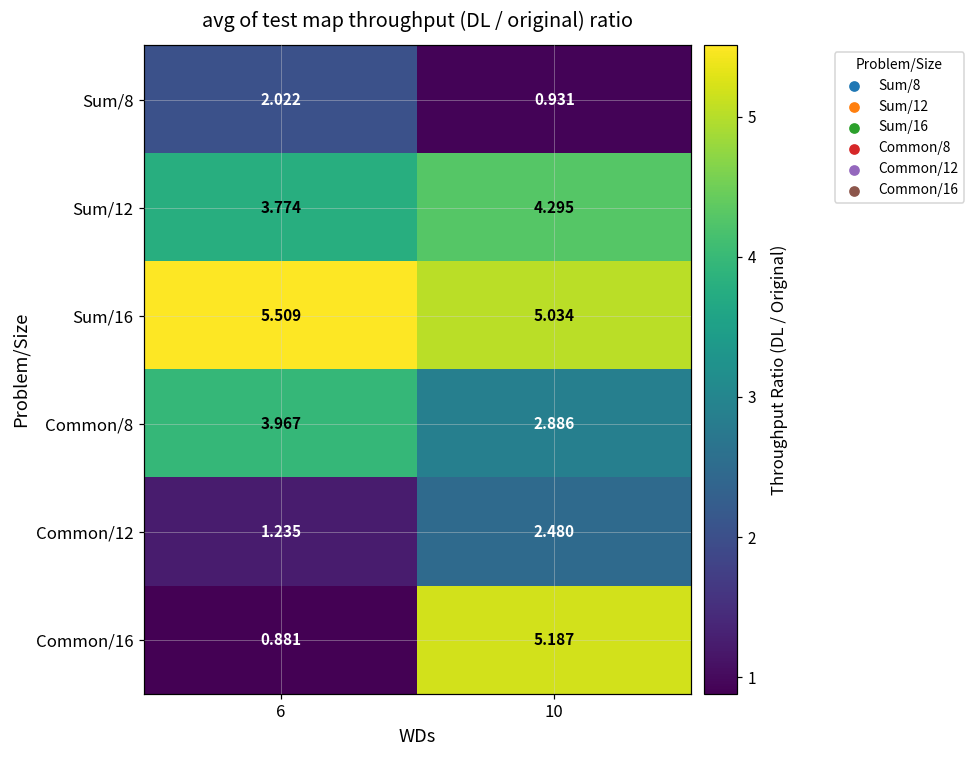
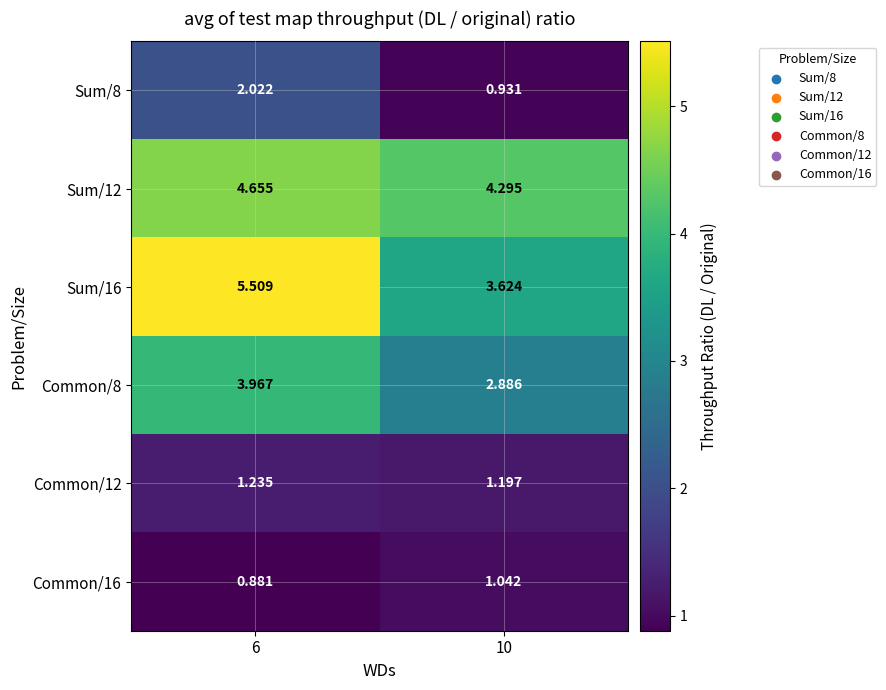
Sum/12, 6: 3.774 -> 4.655
Sum/16, 10: 5.034 -> 3.624
Common/12, 10: 2.480 -> 1.197
Common/16, 10: 5.187 -> 1.042
